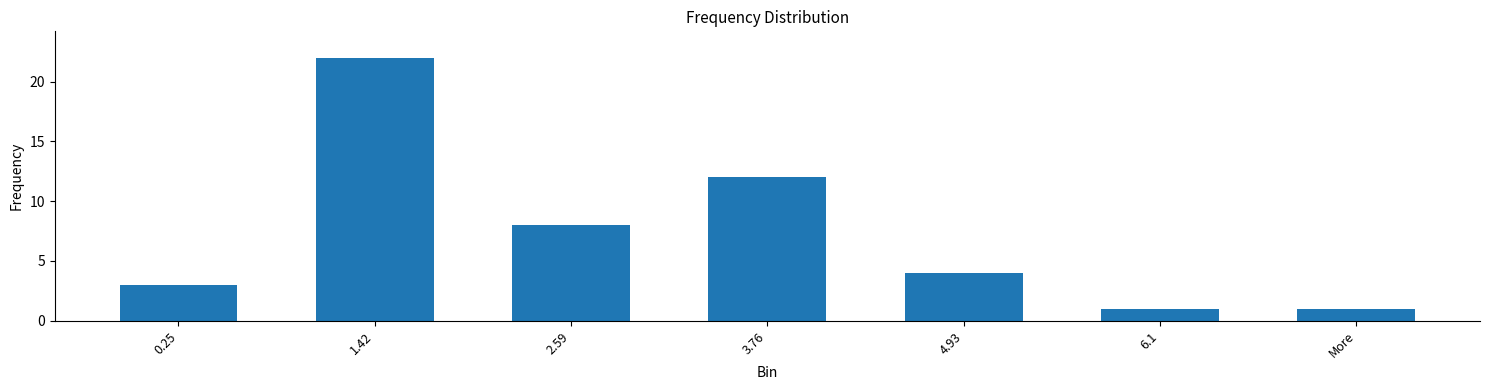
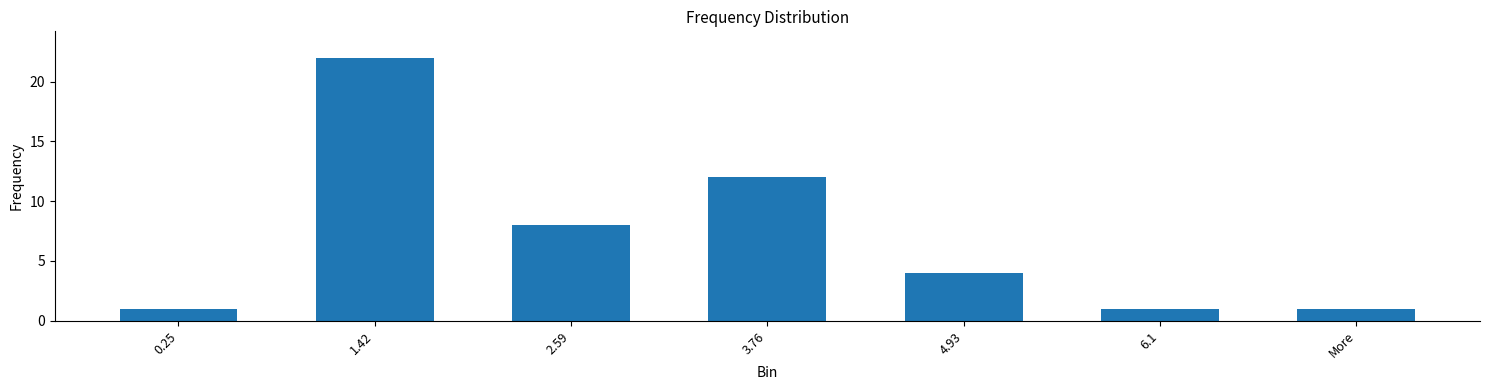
0.25: 3 -> 1
